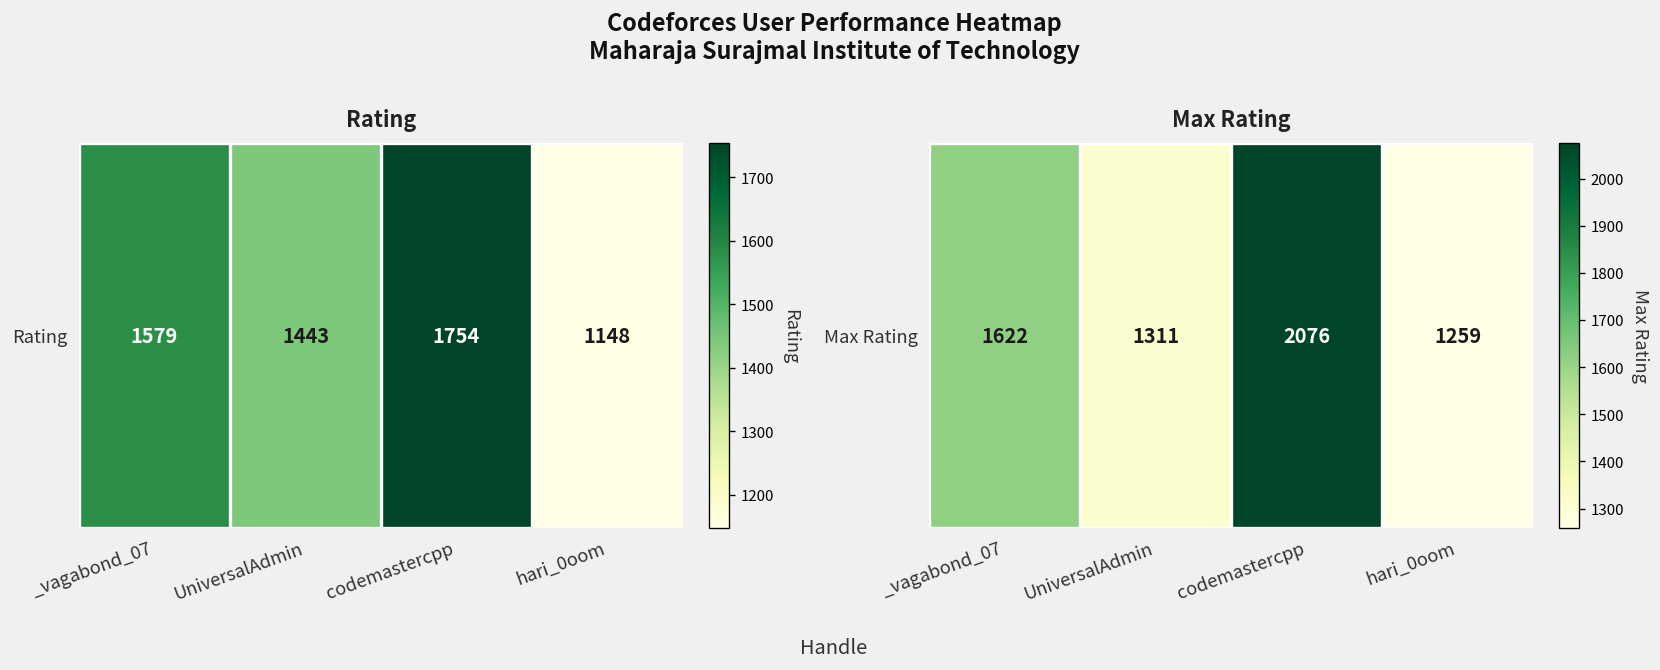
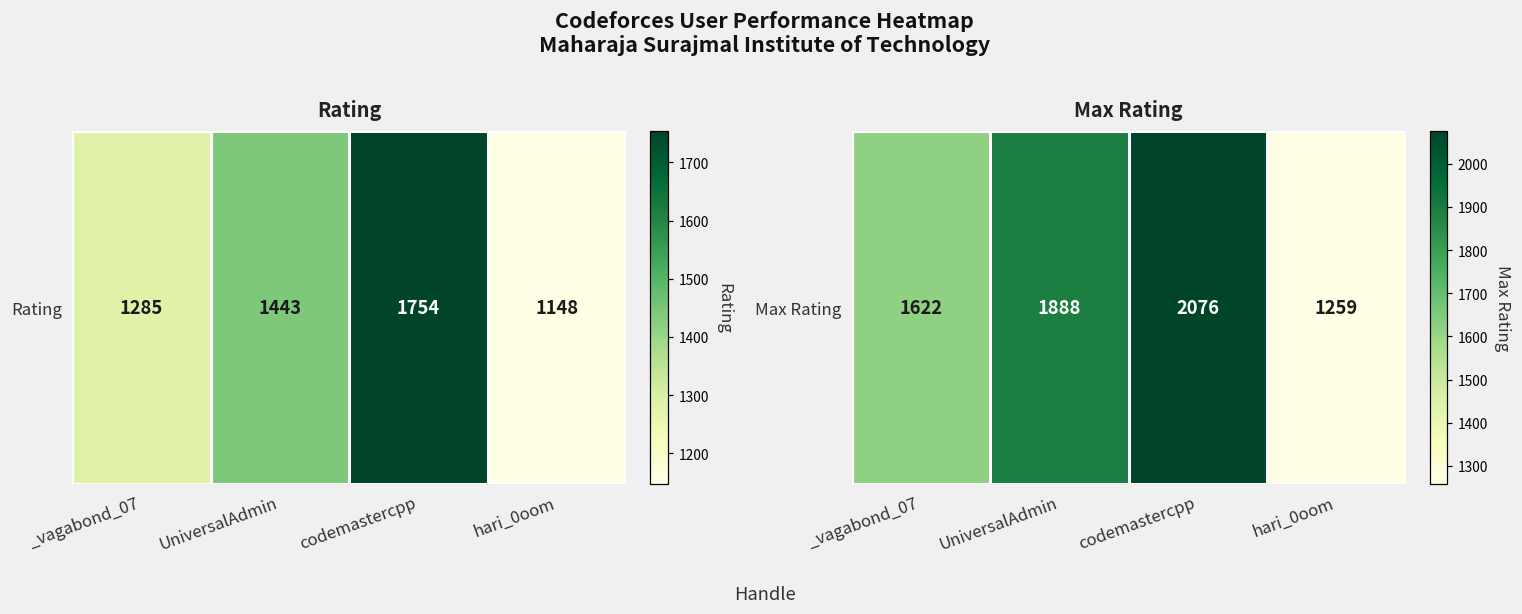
Rating, Rating, _vagabond_07: 1579 -> 1285
Max Rating, Max Rating, UniversalAdmin: 1311 -> 1888
